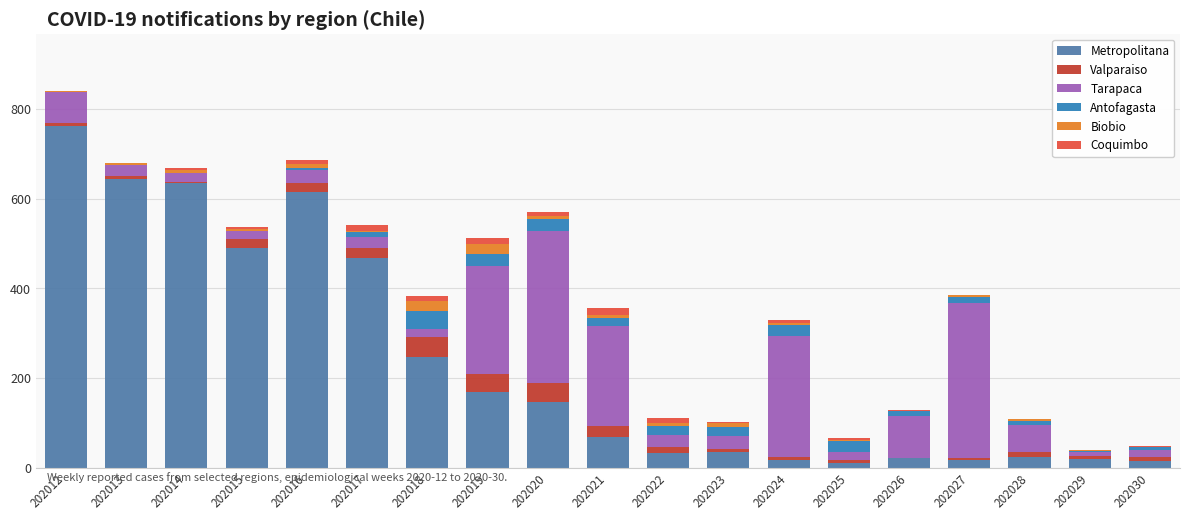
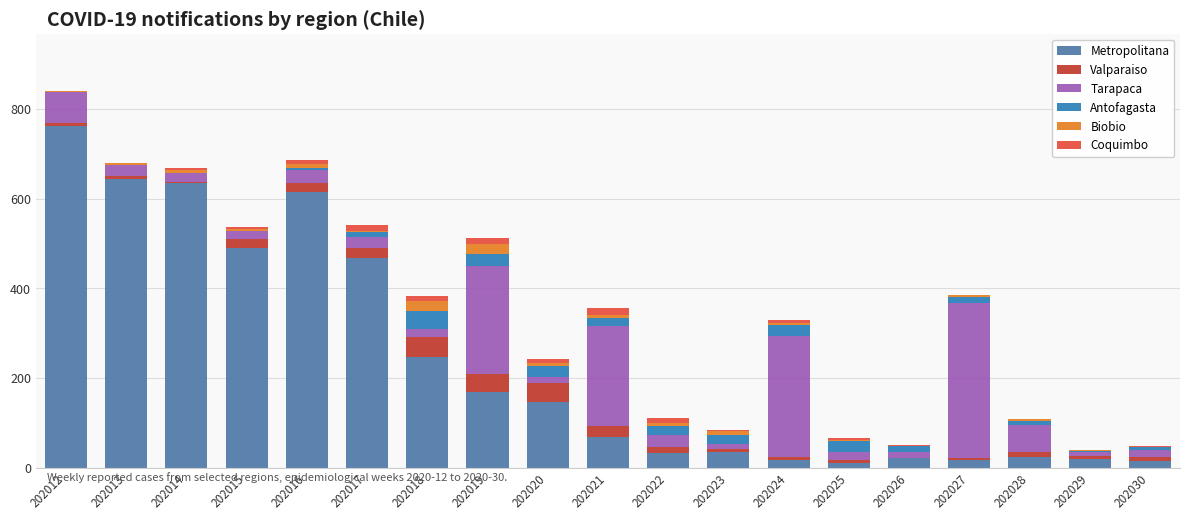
Tarapaca, 202020: 340 -> 10
Tarapaca, 202023: 30 -> 10
Tarapaca, 202026: 90 -> 10
